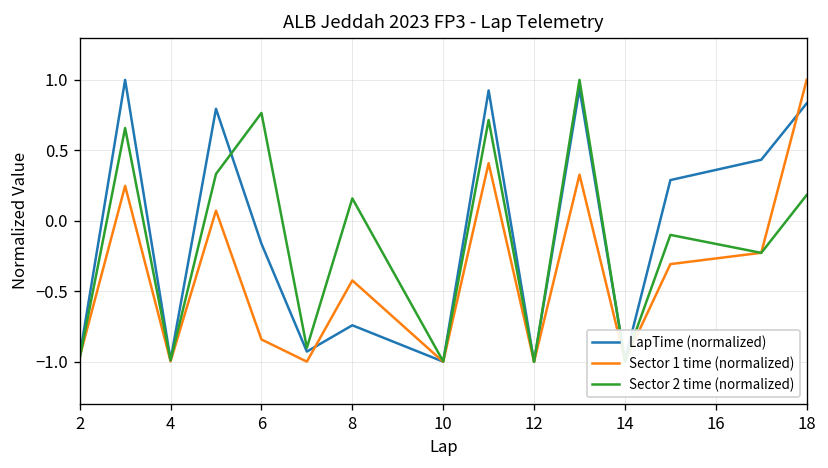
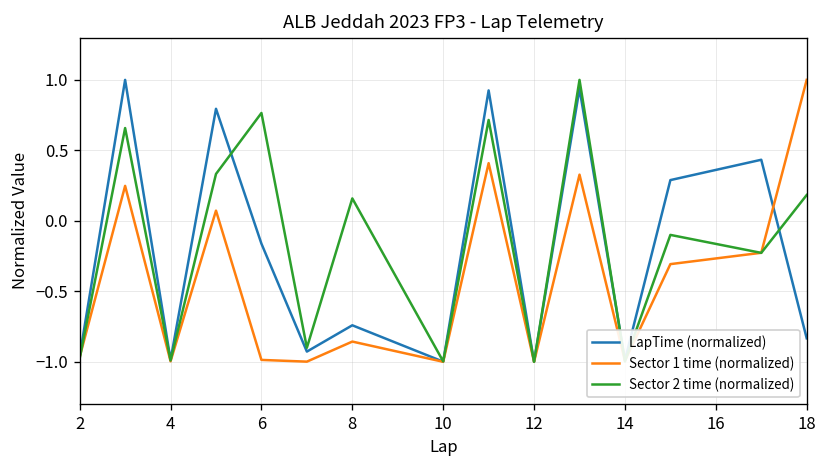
Sector 1 time (normalized), 6: -0.84 -> -0.99
Sector 1 time (normalized), 8: -0.42 -> -0.86
LapTime (normalized), 18: 0.83 -> -0.83
